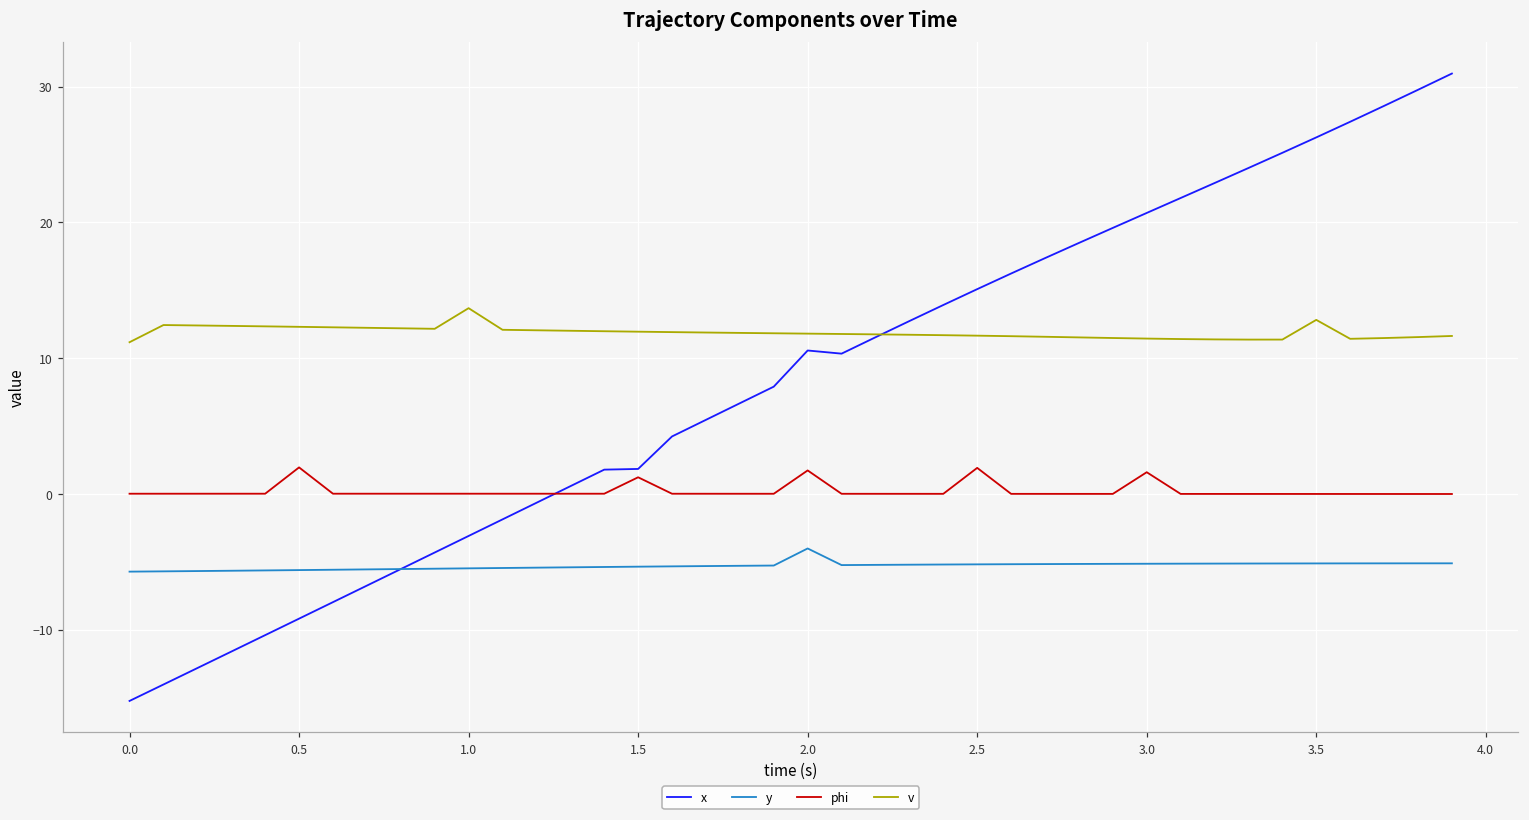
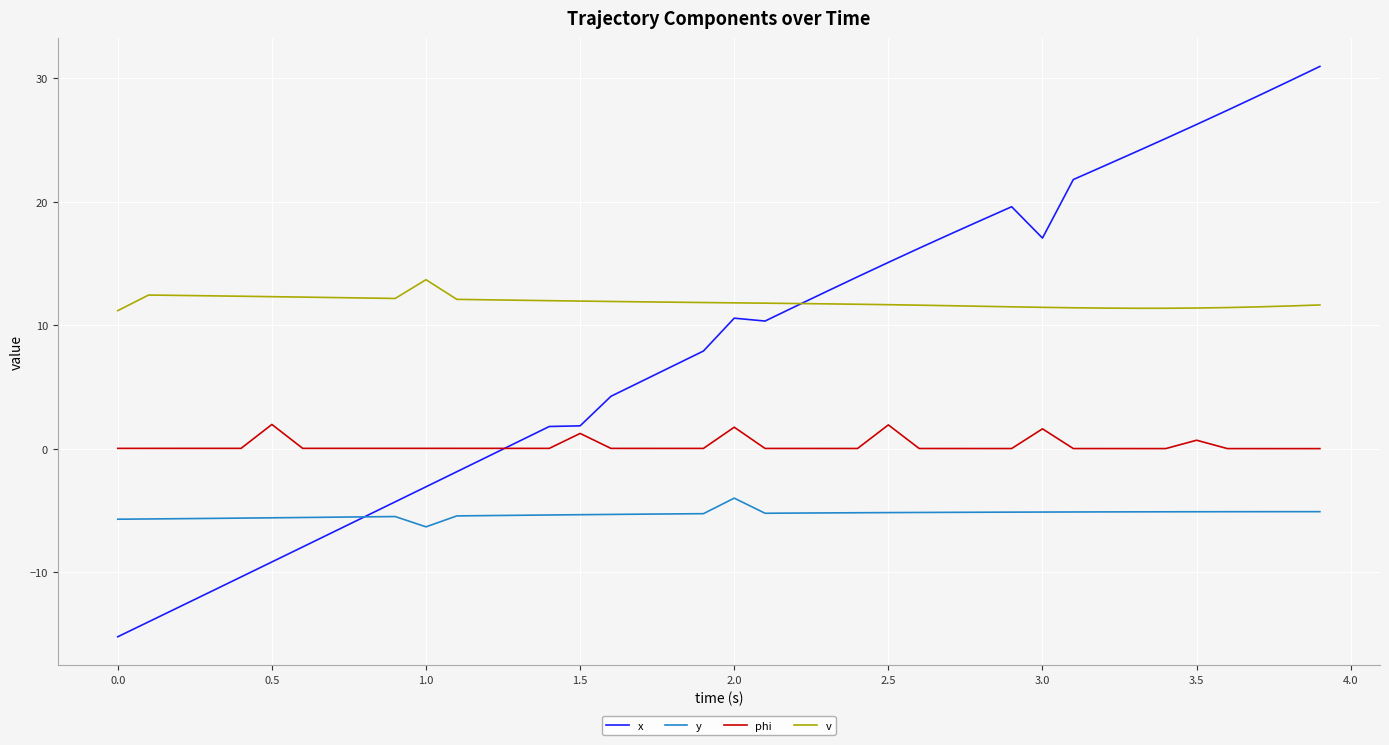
y, 1.0: -5.5 -> -6.3
x, 3.0: 20.7 -> 17.1
phi, 3.5: 0.0 -> 0.7
v, 3.5: 12.8 -> 11.4
